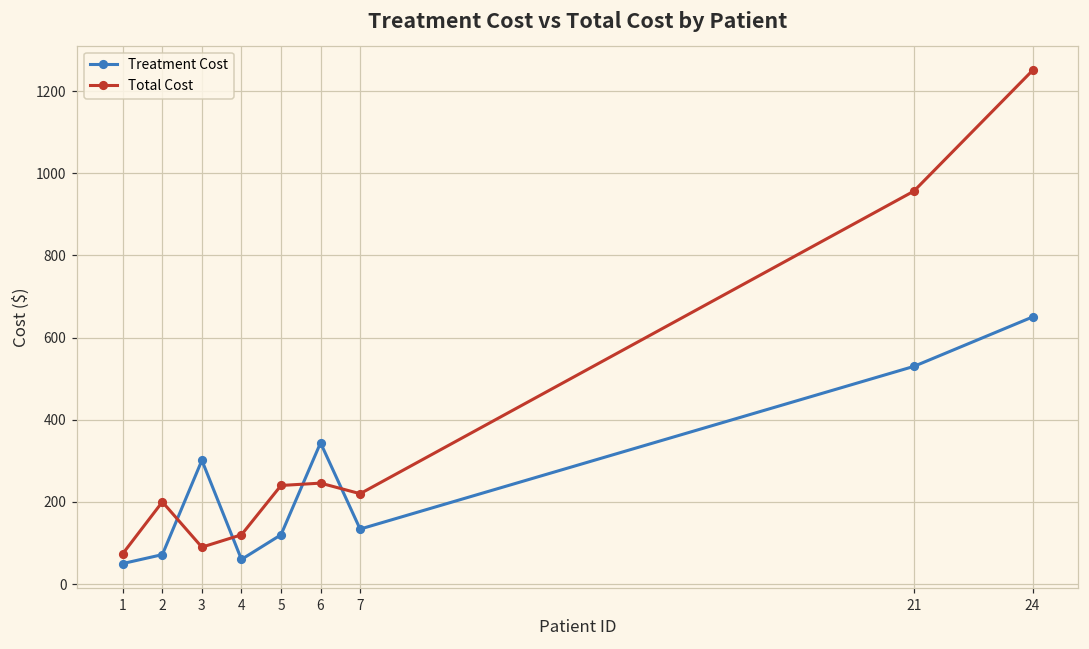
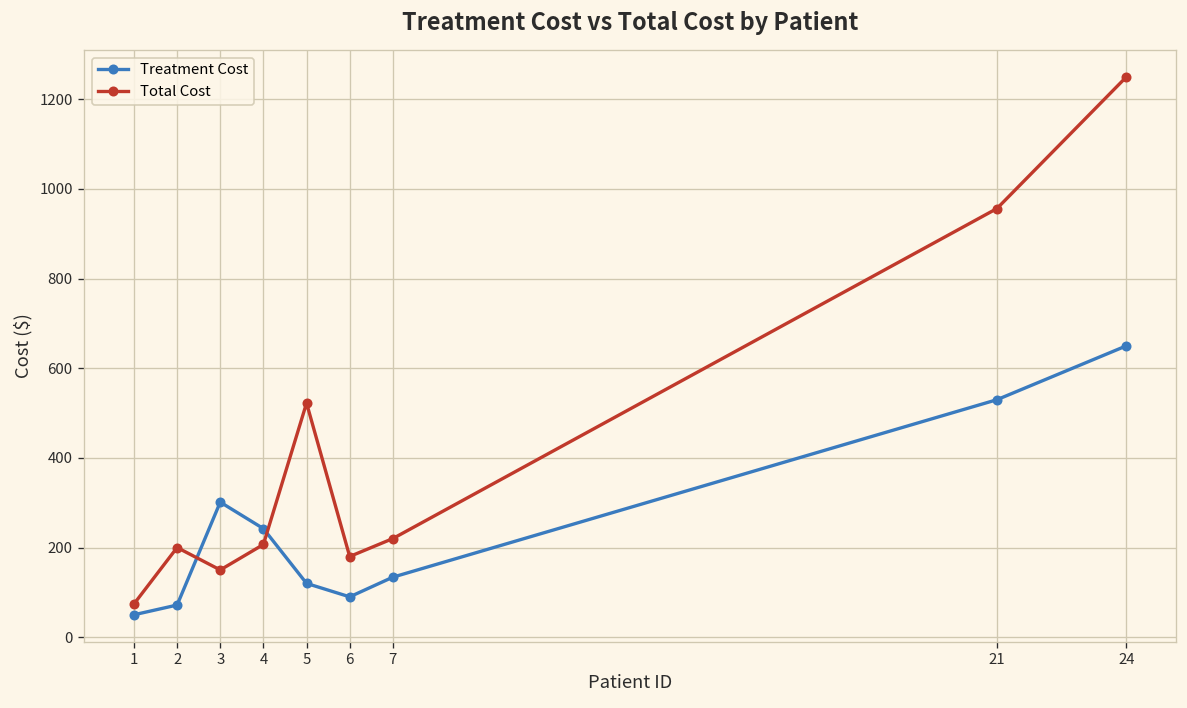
Total Cost, 3: 90 -> 150
Treatment Cost, 4: 60 -> 240
Total Cost, 4: 120 -> 210
Total Cost, 5: 240 -> 520
Treatment Cost, 6: 340 -> 90
Total Cost, 6: 250 -> 180
